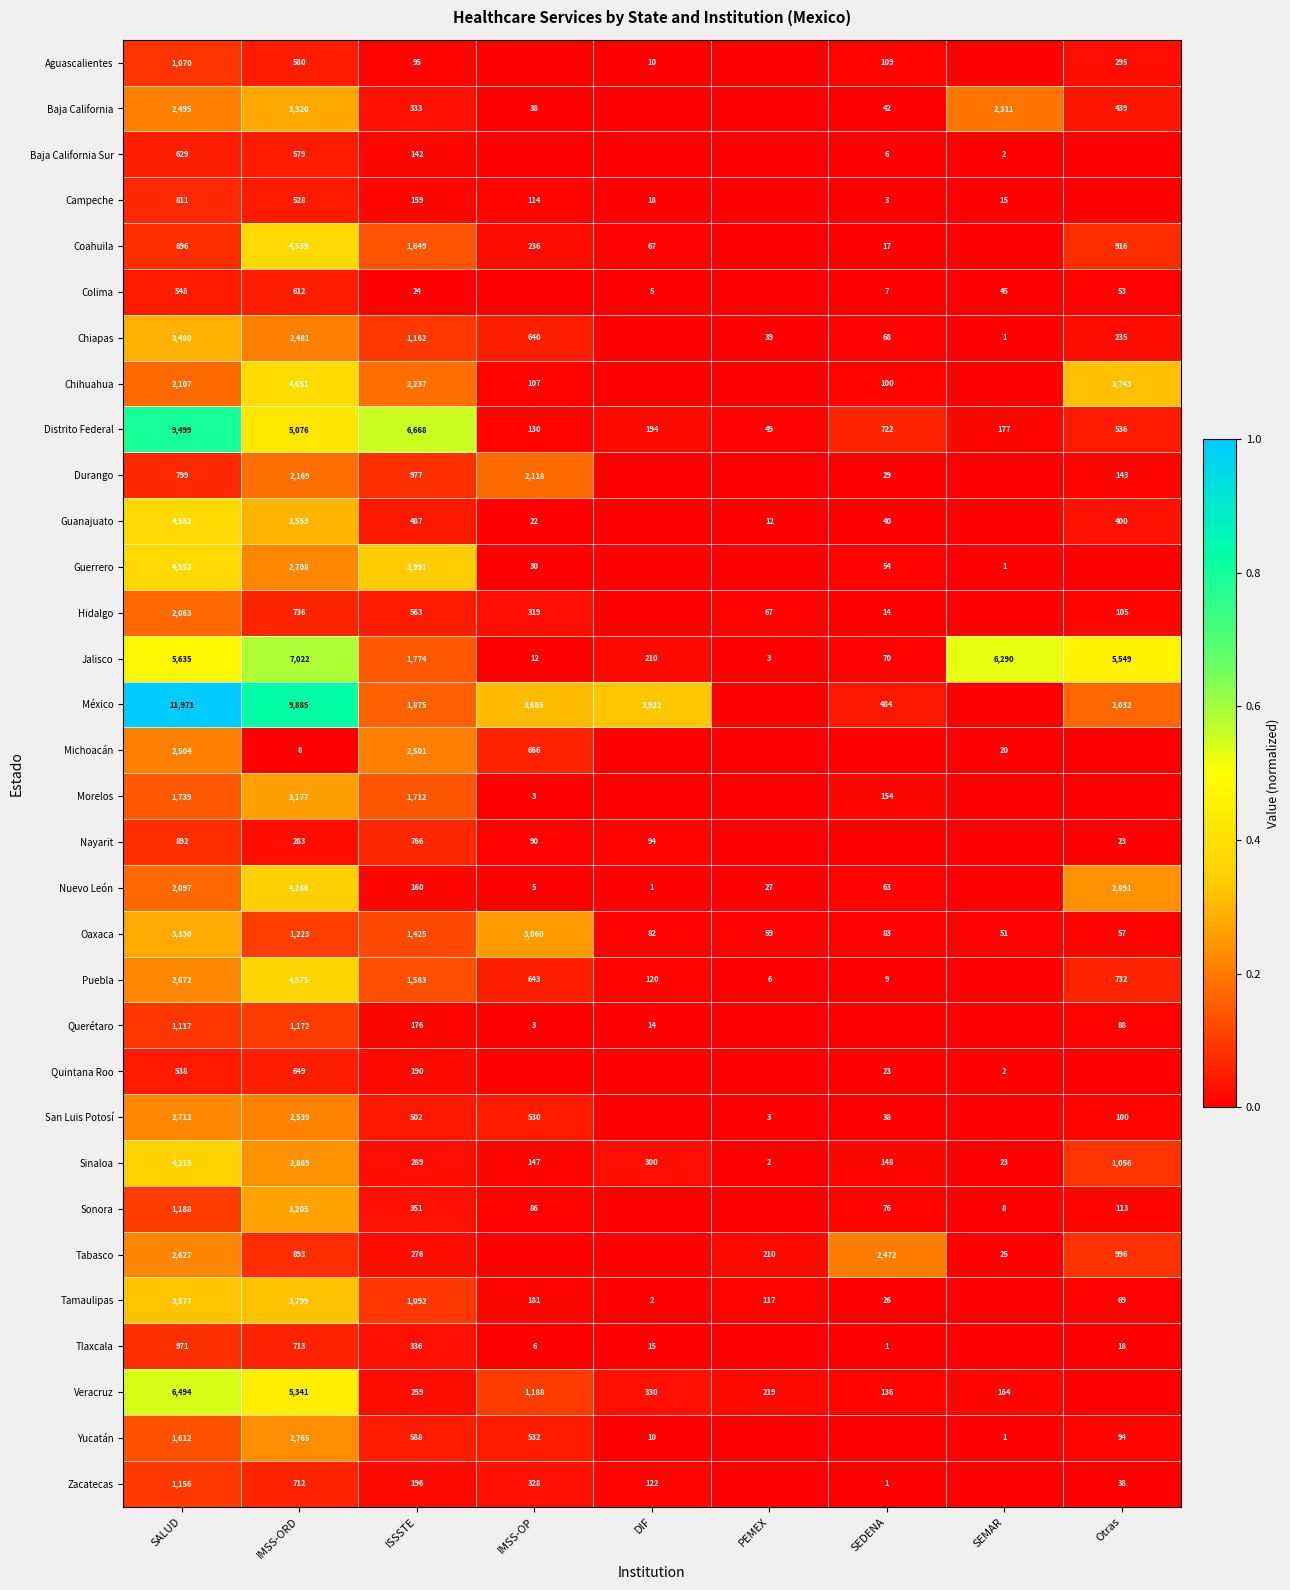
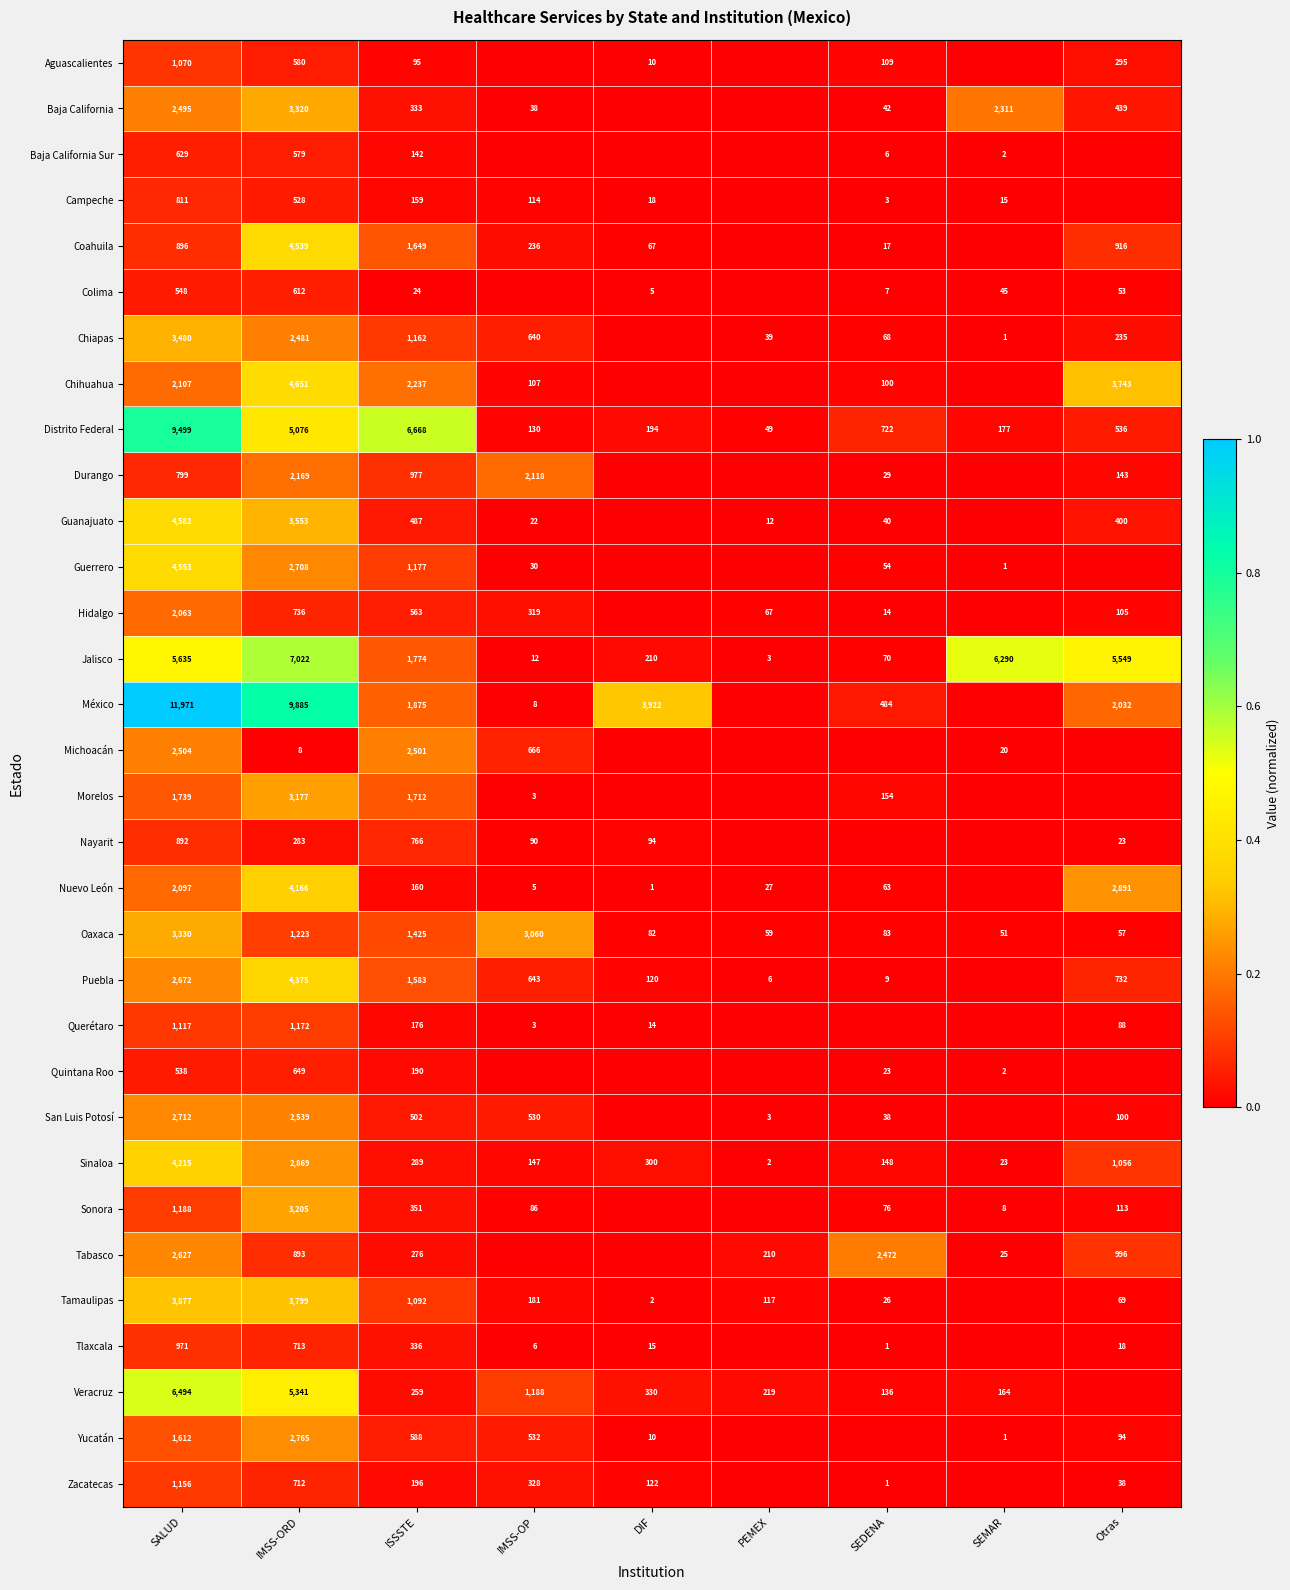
Guerrero, ISSSTE: 3,991 -> 1,177
México, IMSS-OP: 3,685 -> 8
